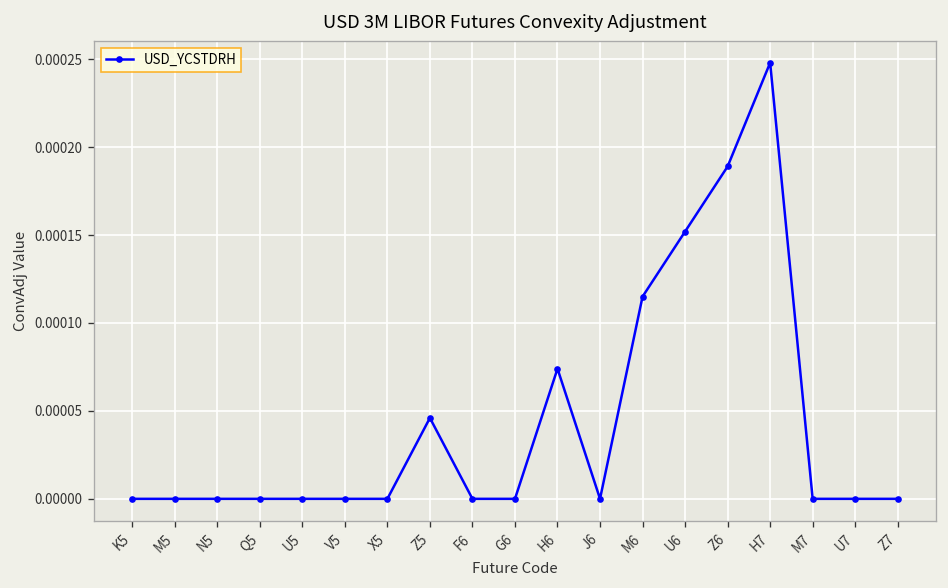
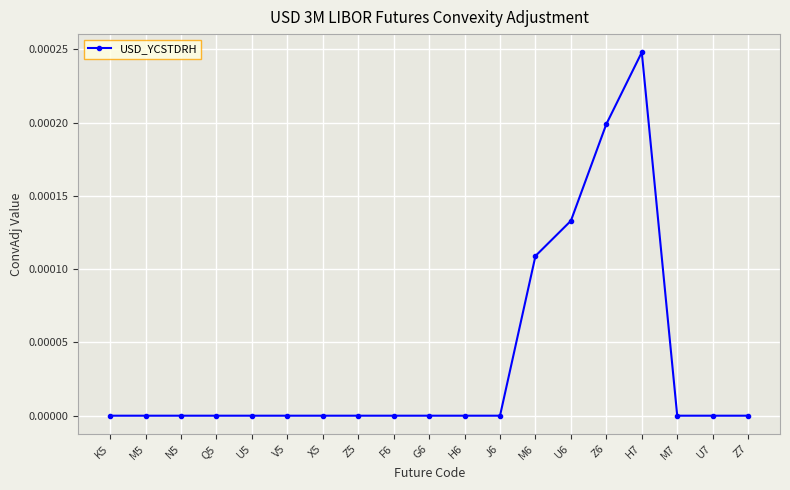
Z5: 0.00005 -> 0.00000
H6: 0.0001 -> 0.0000
M6: 0.000115 -> 0.000109
U6: 0.000152 -> 0.000133
Z6: 0.000189 -> 0.000199
